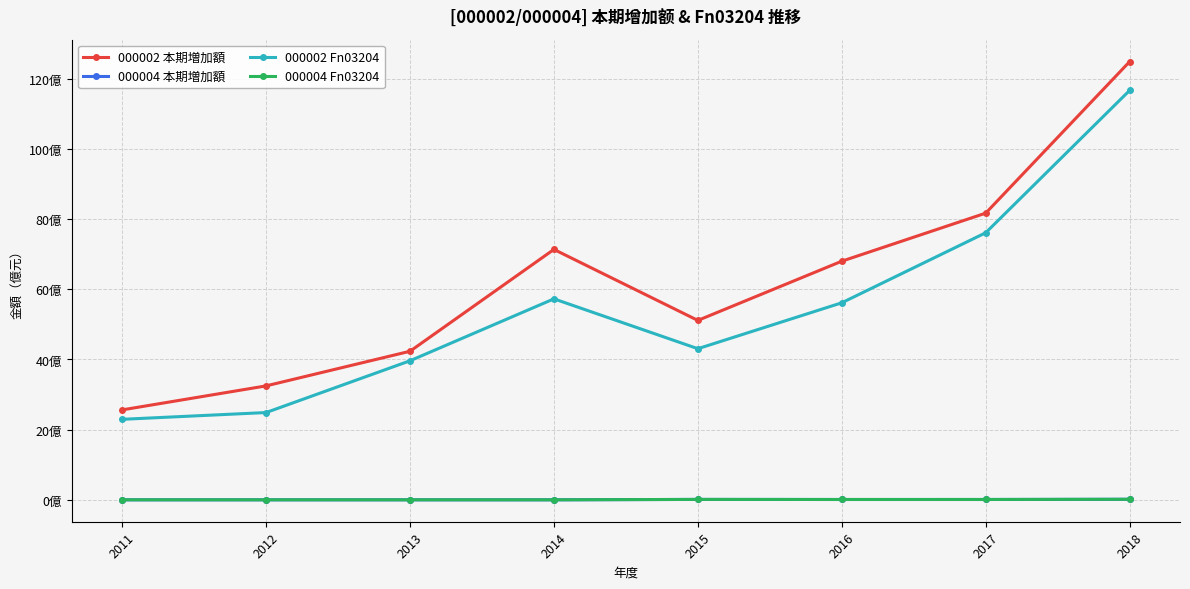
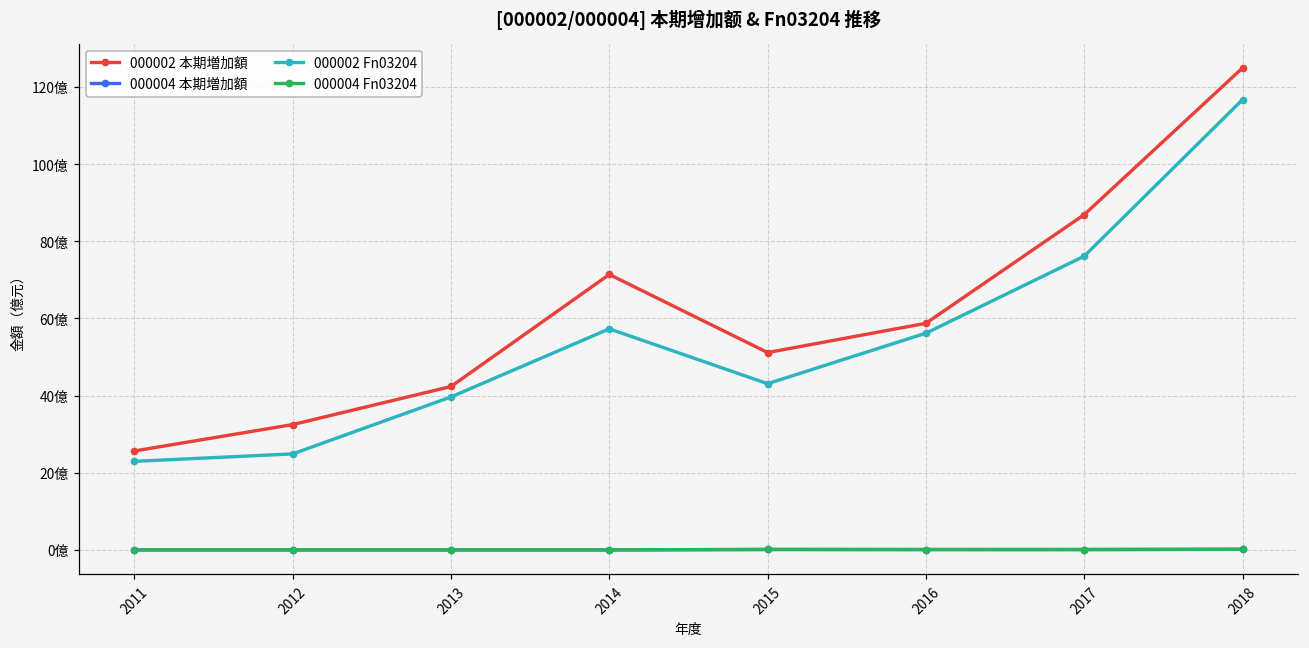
000002 本期増加額, 2016: 68億 -> 59億
000002 本期増加額, 2017: 82億 -> 87億
